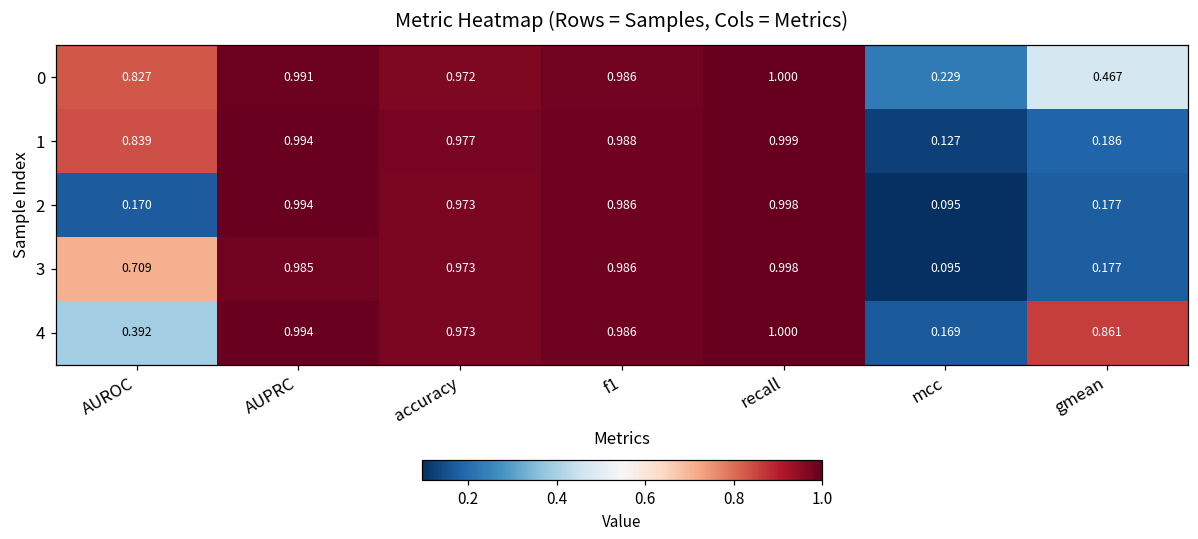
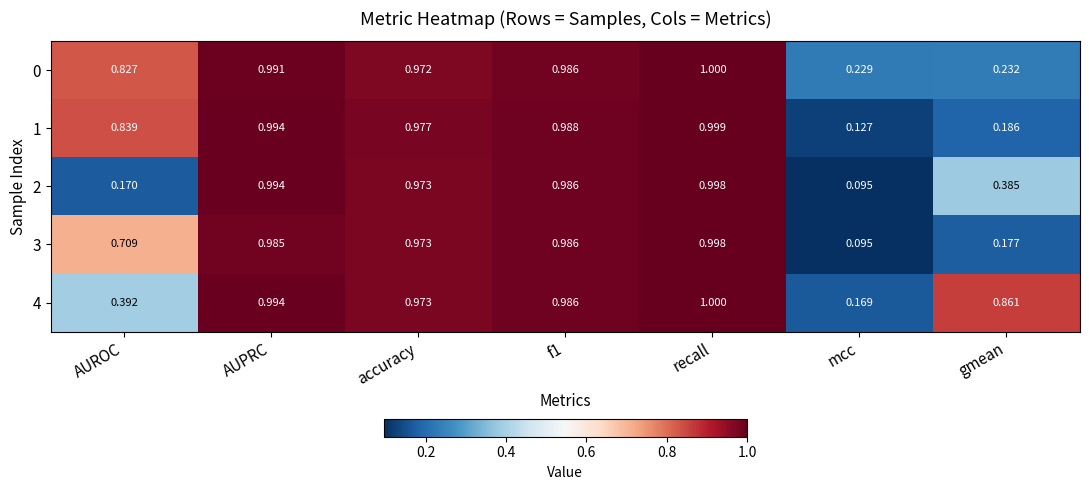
0, gmean: 0.467 -> 0.232
2, gmean: 0.177 -> 0.385
